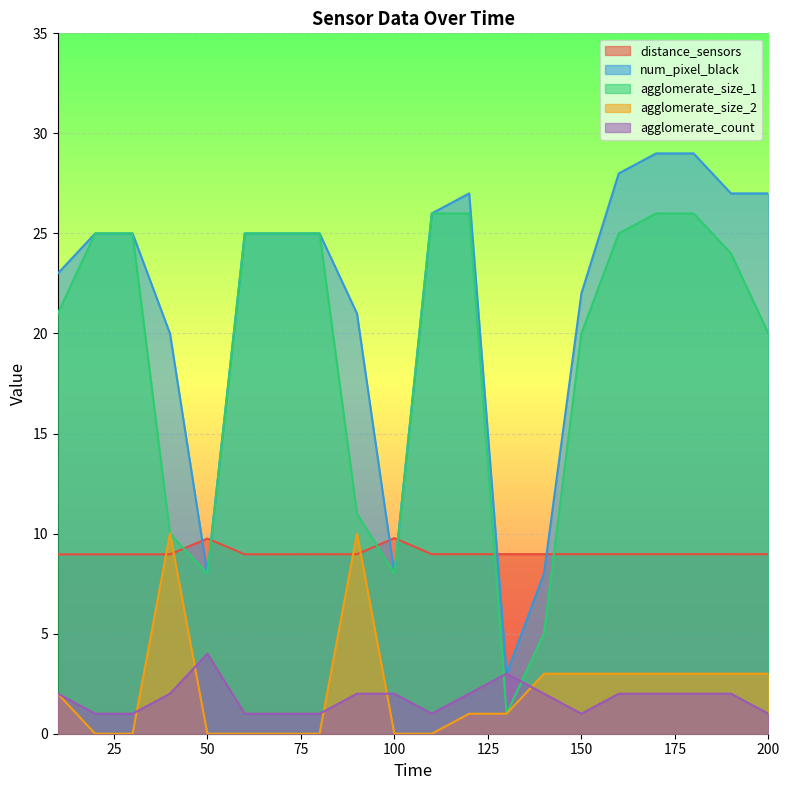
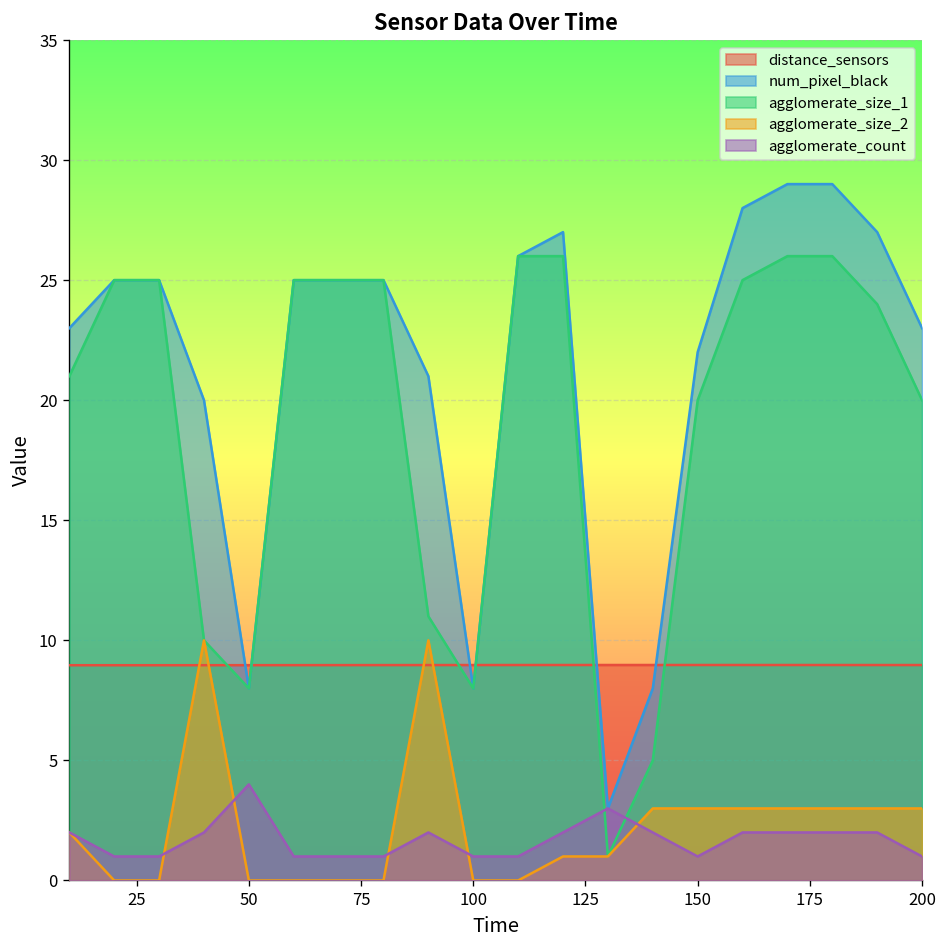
distance_sensors, 50: 9.8 -> 9.0
distance_sensors, 100: 9.8 -> 9.0
agglomerate_count, 100: 2 -> 1
num_pixel_black, 200: 27 -> 23
